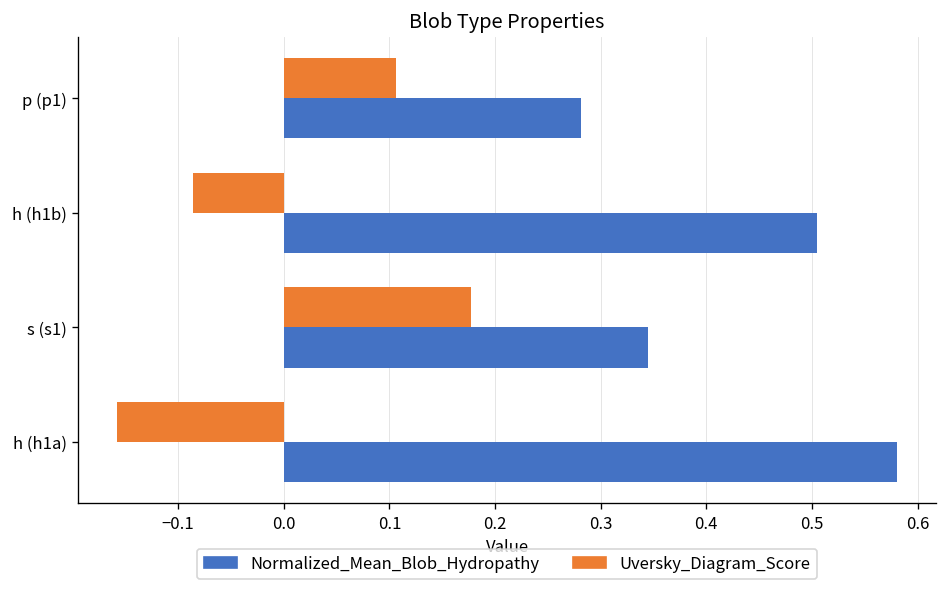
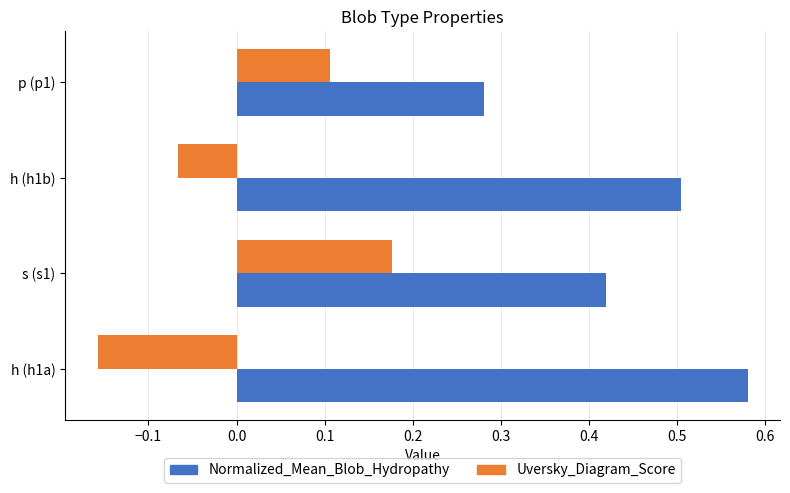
Uversky_Diagram_Score, h (h1b): -0.09 -> -0.07
Normalized_Mean_Blob_Hydropathy, s (s1): 0.34 -> 0.42
